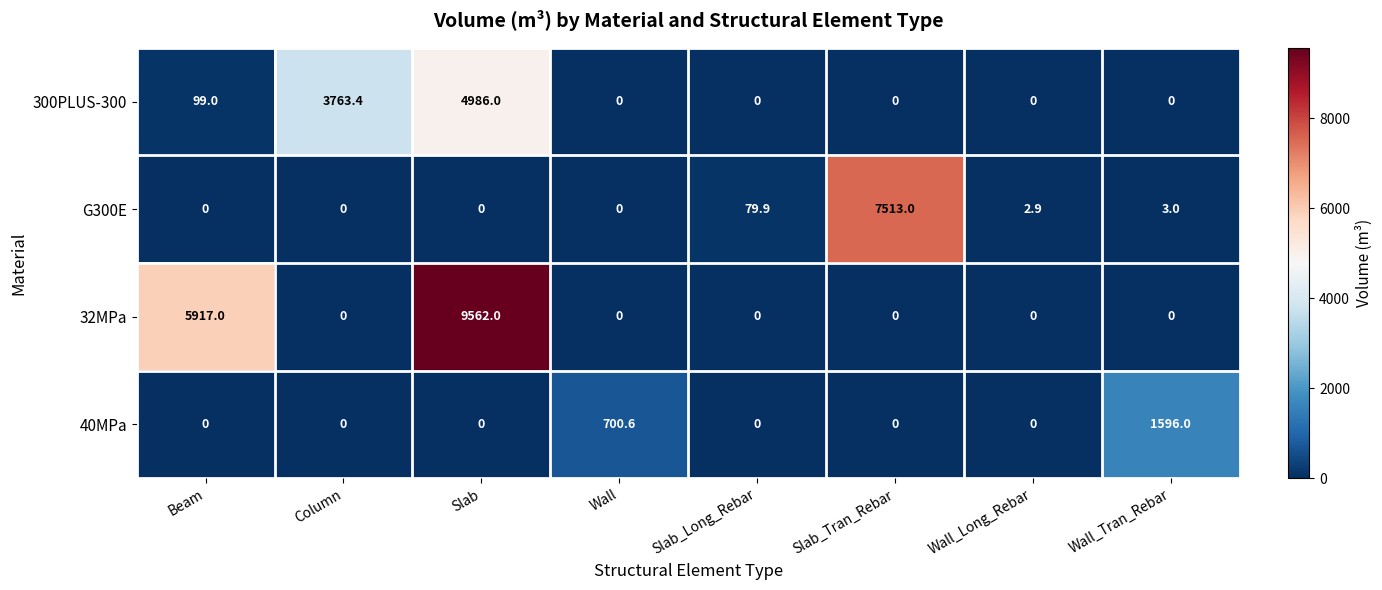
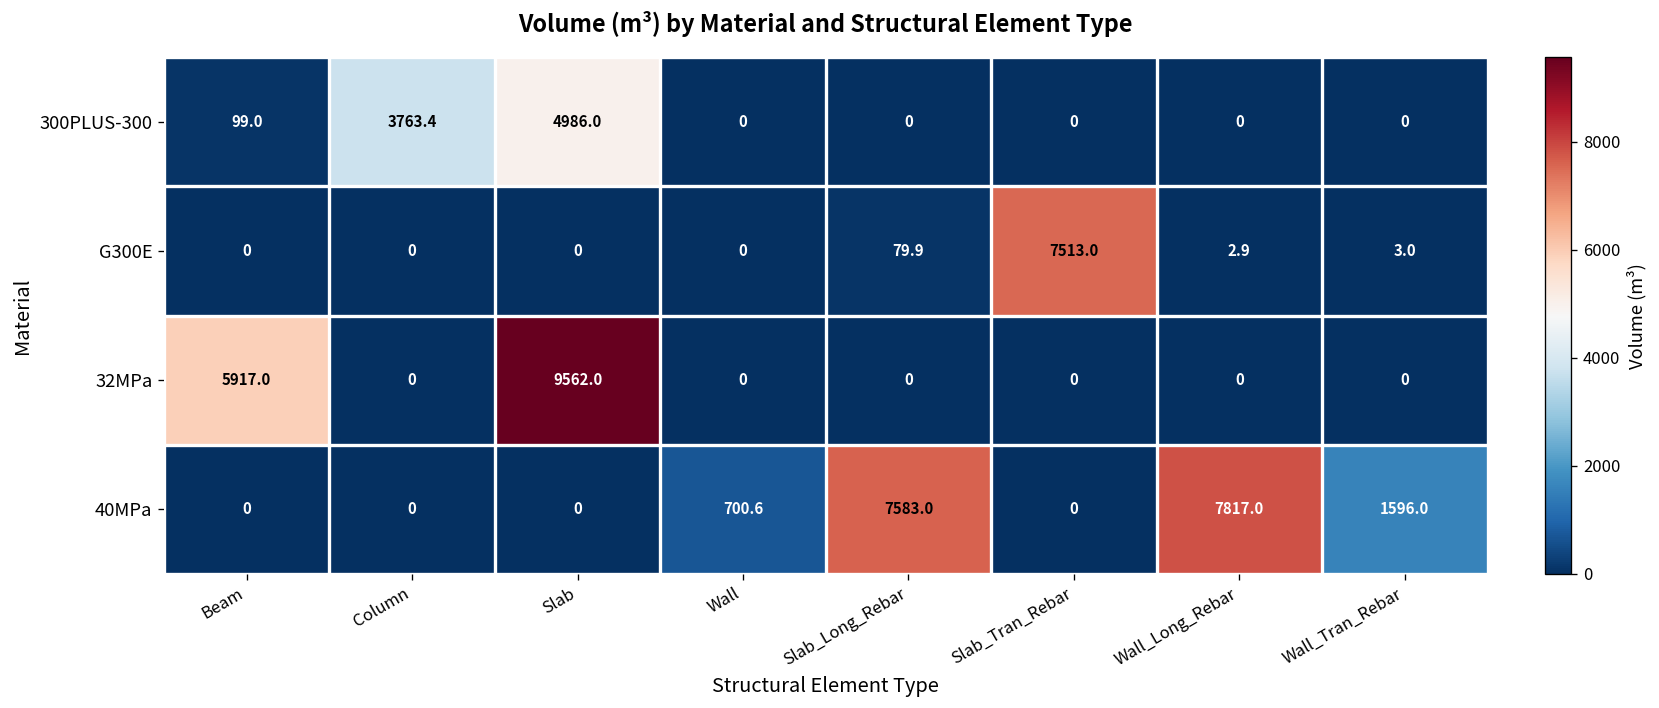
40MPa, Slab_Long_Rebar: 0 -> 7583.0
40MPa, Wall_Long_Rebar: 0 -> 7817.0
